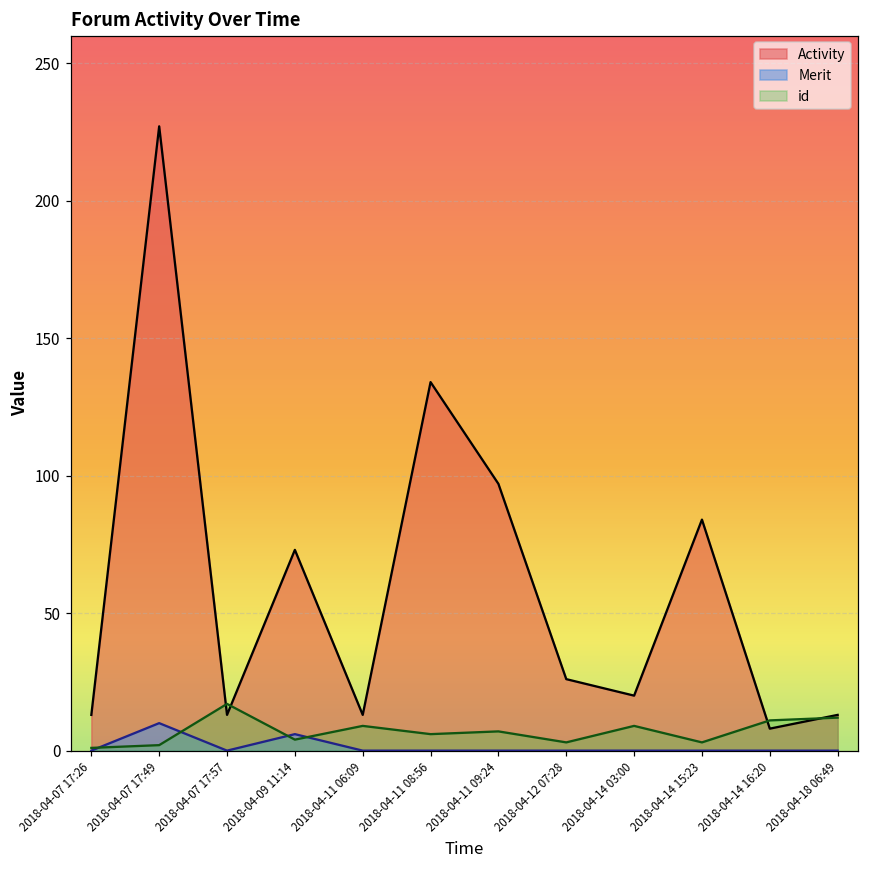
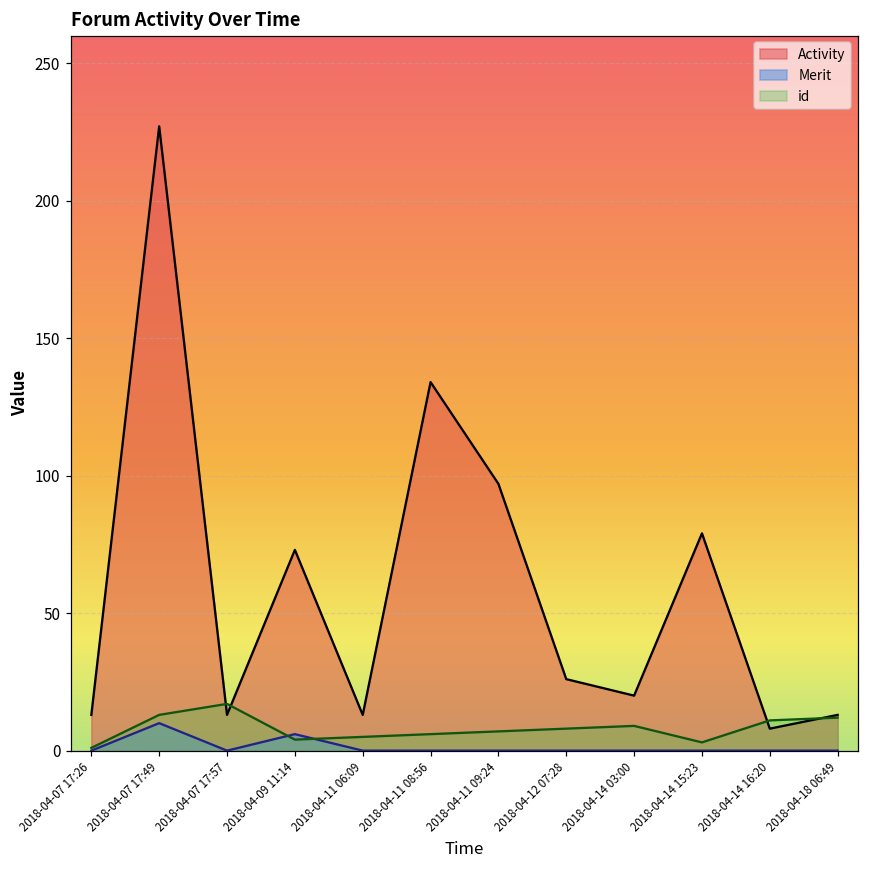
id, 2018-04-07 17:49: 2 -> 13
id, 2018-04-11 06:09: 9 -> 5
id, 2018-04-12 07:28: 3 -> 8
Activity, 2018-04-14 15:23: 84 -> 79
